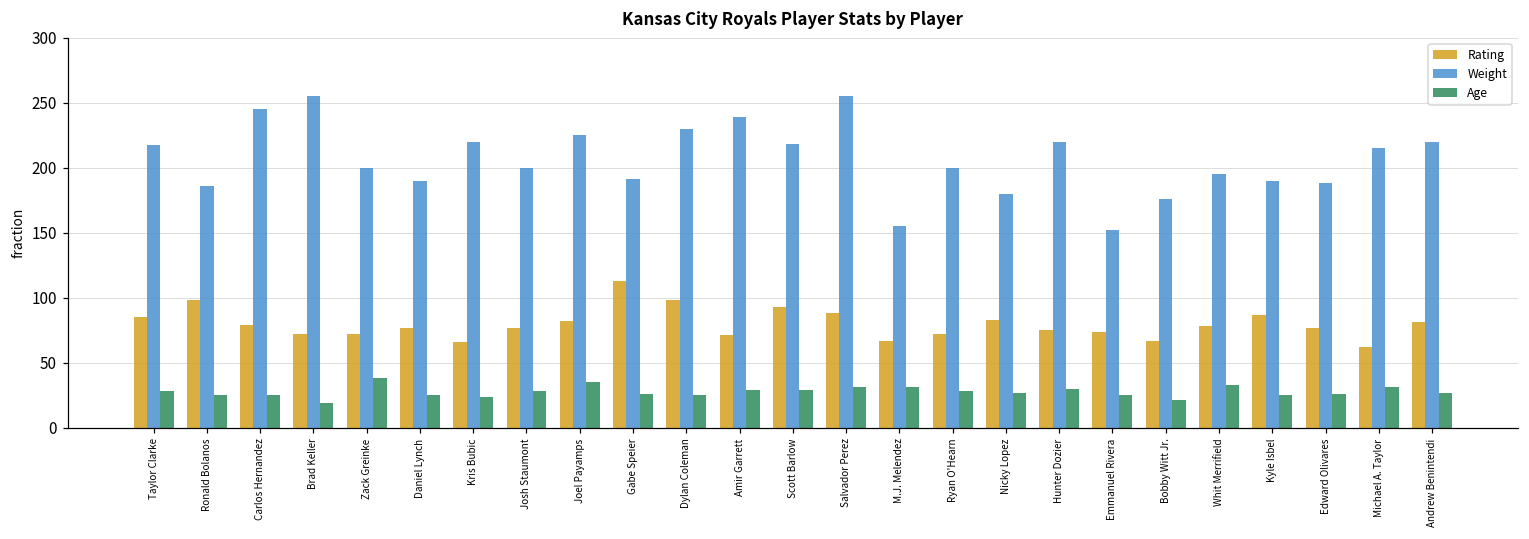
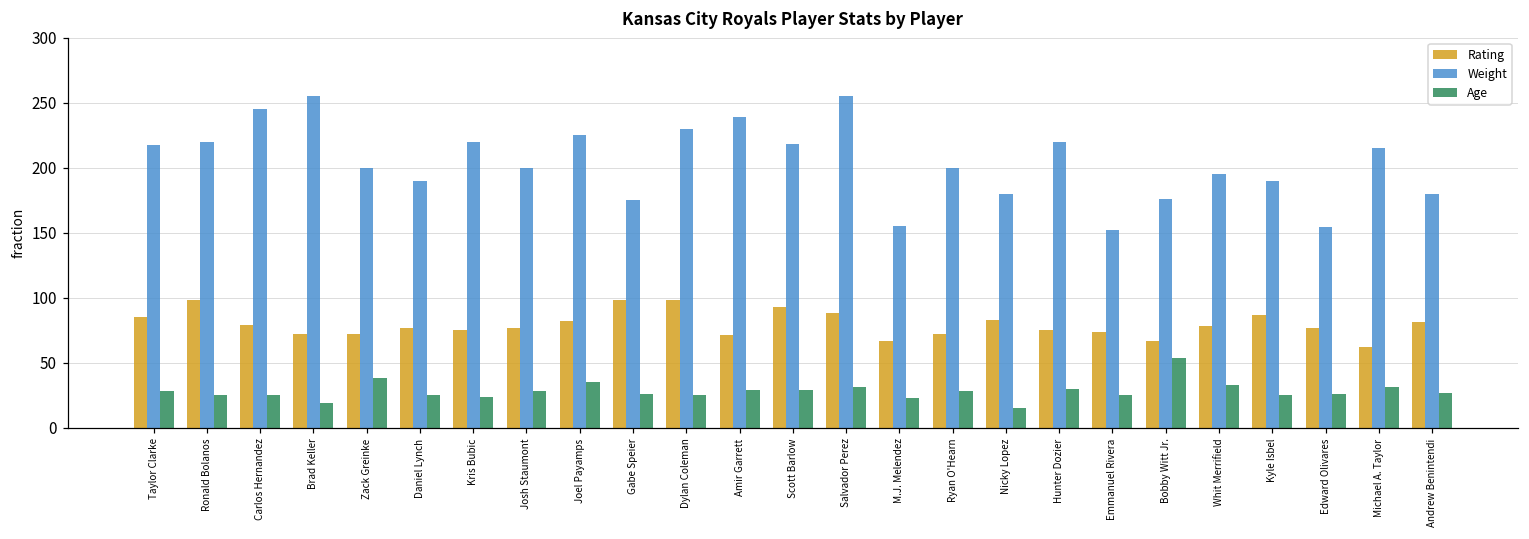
Weight, Ronald Bolanos: 186 -> 220
Rating, Kris Bubic: 66 -> 75
Rating, Gabe Speier: 113 -> 98
Weight, Gabe Speier: 191 -> 175
Age, M.J. Melendez: 31 -> 23
Age, Nicky Lopez: 27 -> 15
Age, Bobby Witt Jr.: 21 -> 54
Weight, Edward Olivares: 188 -> 154
Weight, Andrew Benintendi: 220 -> 180
